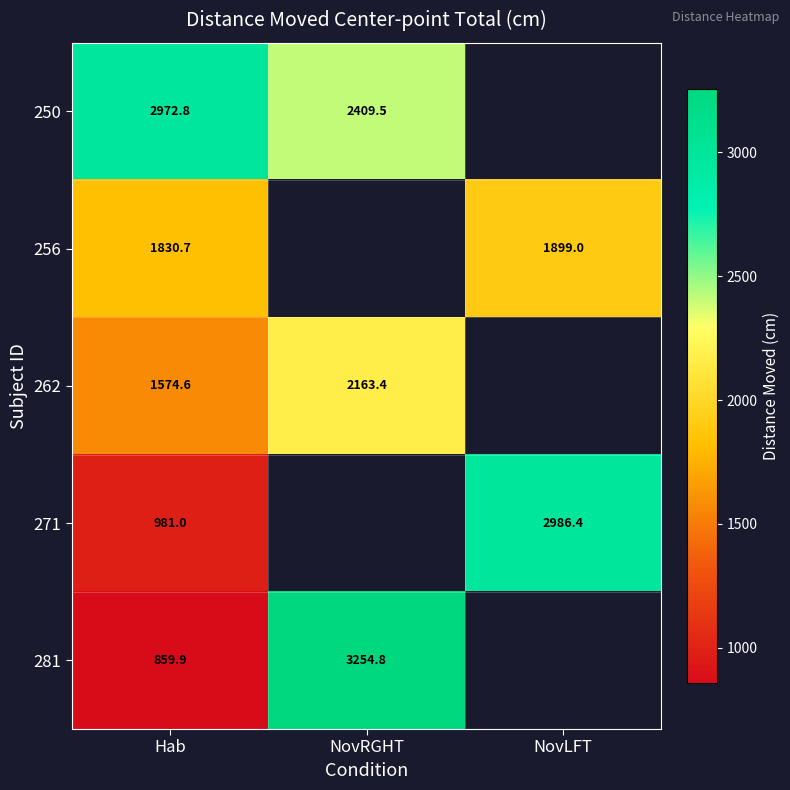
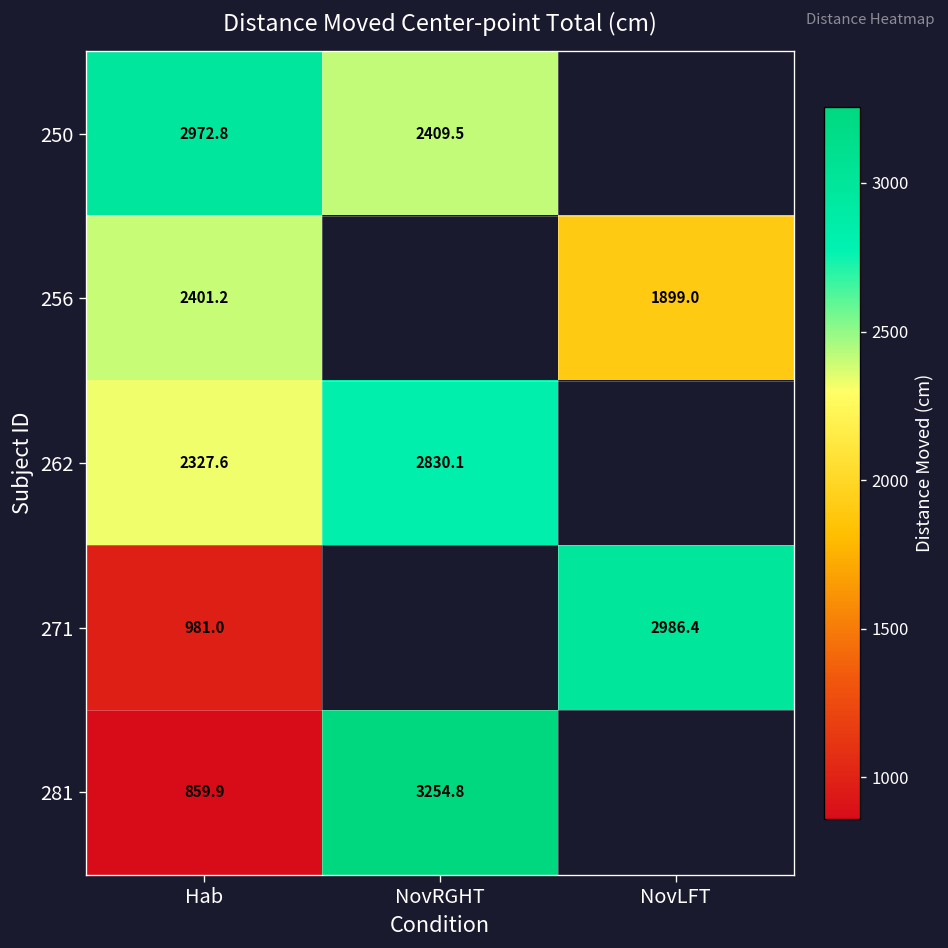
256, Hab: 1830.7 -> 2401.2
262, Hab: 1574.6 -> 2327.6
262, NovRGHT: 2163.4 -> 2830.1
